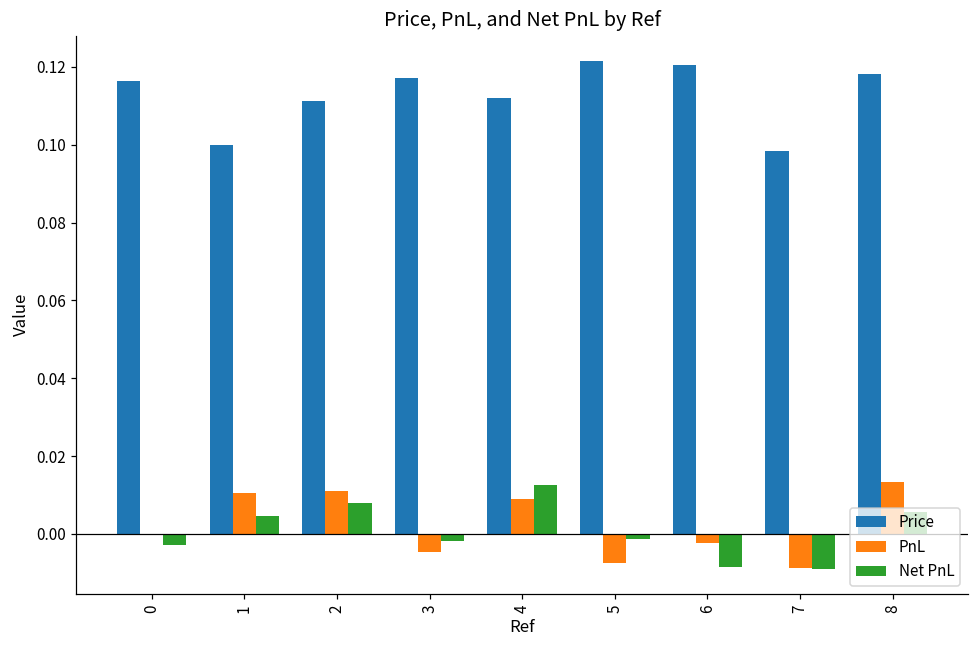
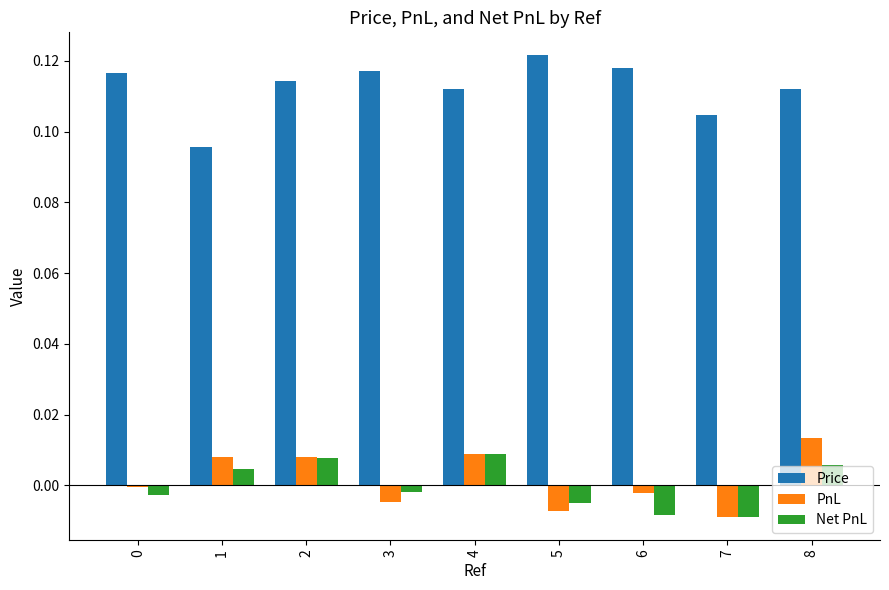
Price, 1: 0.100 -> 0.096
PnL, 1: 0.010 -> 0.008
Price, 2: 0.111 -> 0.114
PnL, 2: 0.011 -> 0.008
Net PnL, 4: 0.013 -> 0.009
Net PnL, 5: -0.001 -> -0.005
Price, 6: 0.120 -> 0.118
Price, 7: 0.098 -> 0.105
Price, 8: 0.118 -> 0.112
